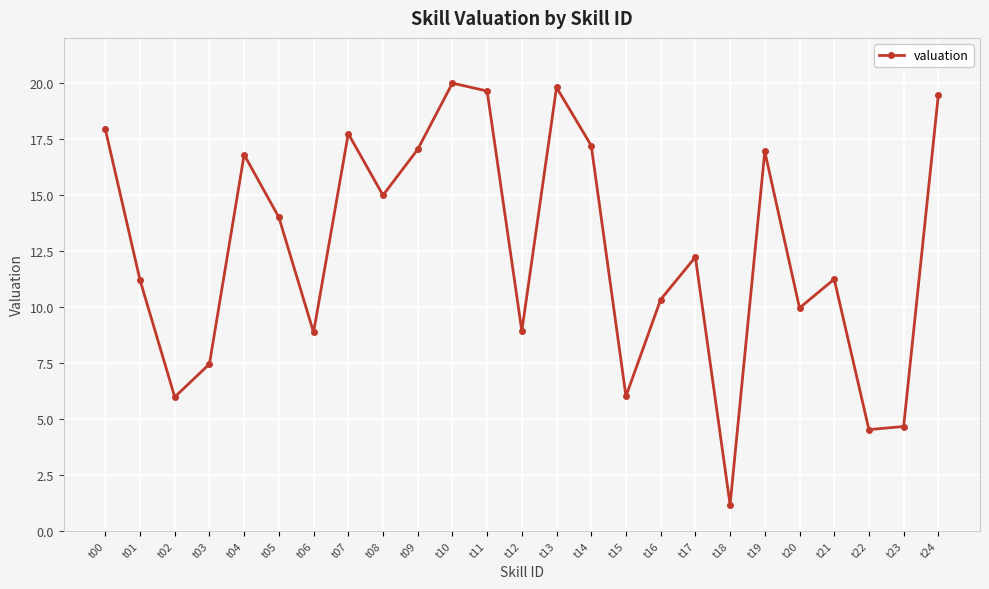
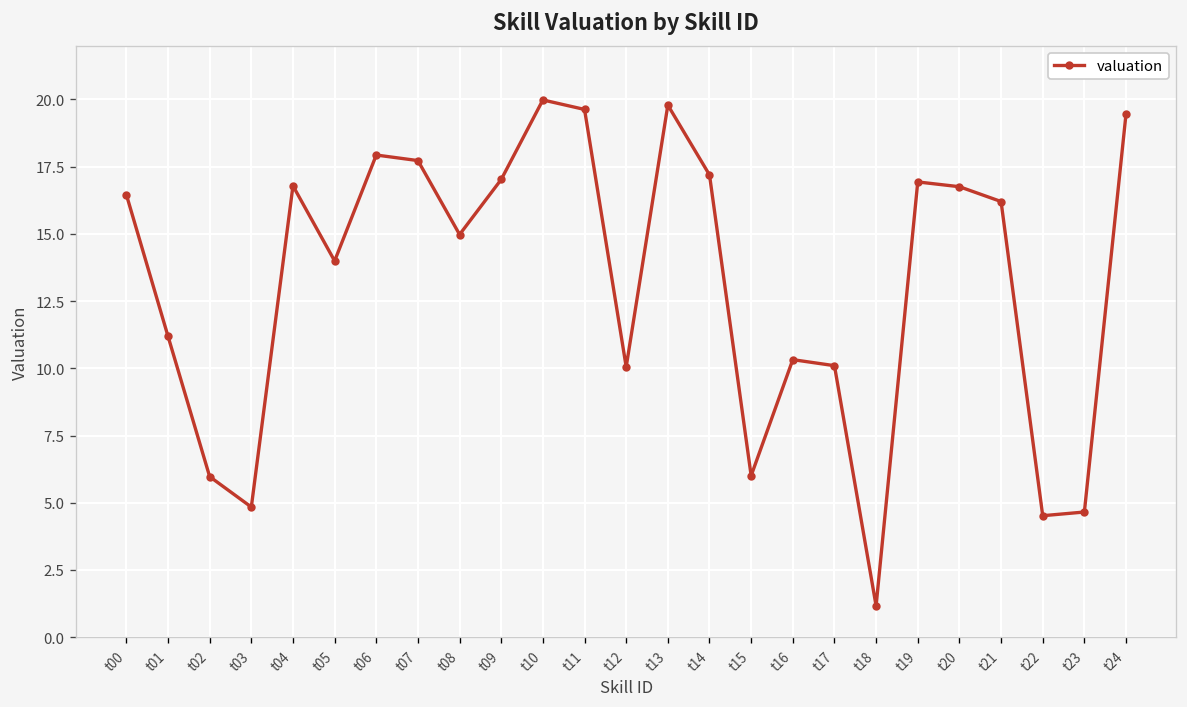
t00: 17.9 -> 16.5
t03: 7.4 -> 4.8
t06: 8.9 -> 17.9
t12: 8.9 -> 10.1
t17: 12.2 -> 10.1
t20: 9.9 -> 16.8
t21: 11.2 -> 16.2
